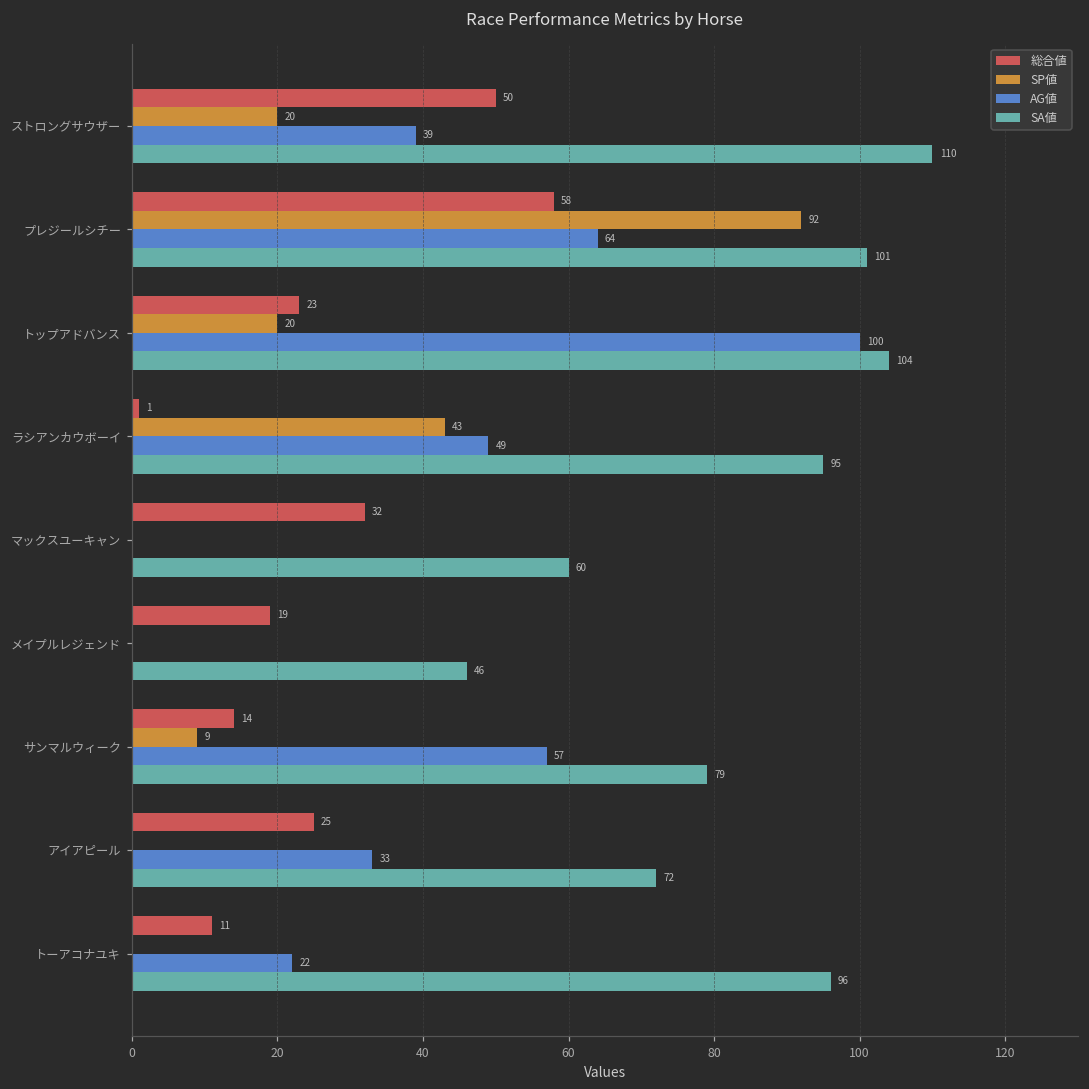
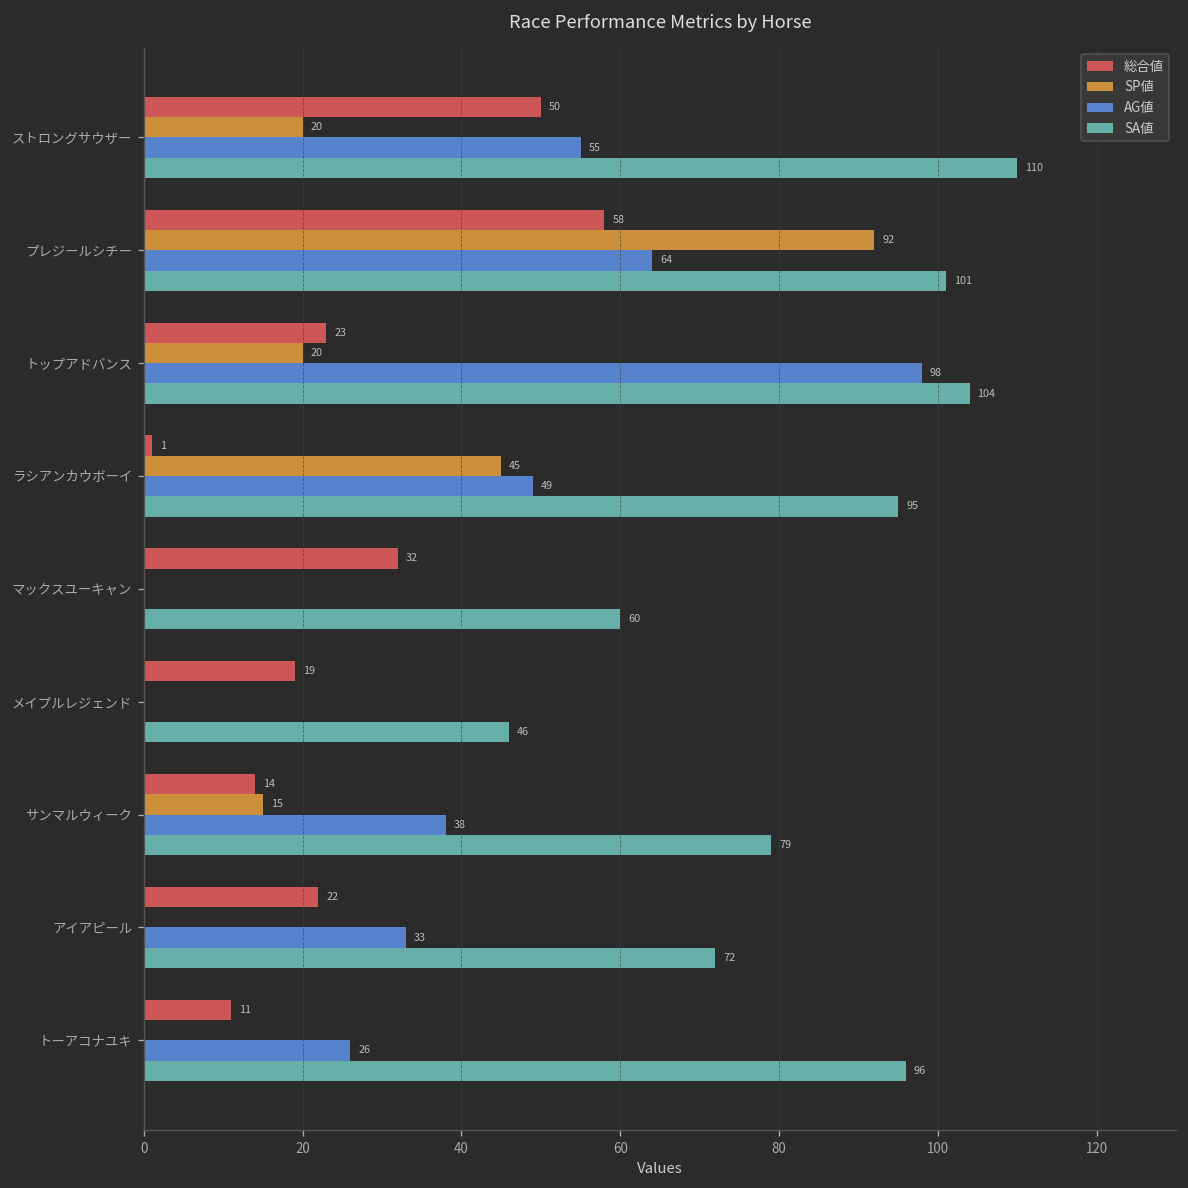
AG値, ストロングサウザー: 39 -> 55
AG値, トップアドバンス: 100 -> 98
SP値, ラシアンカウボーイ: 43 -> 45
SP値, サンマルウィーク: 9 -> 15
AG値, サンマルウィーク: 57 -> 38
総合値, アイアピール: 25 -> 22
AG値, トーアコナユキ: 22 -> 26
